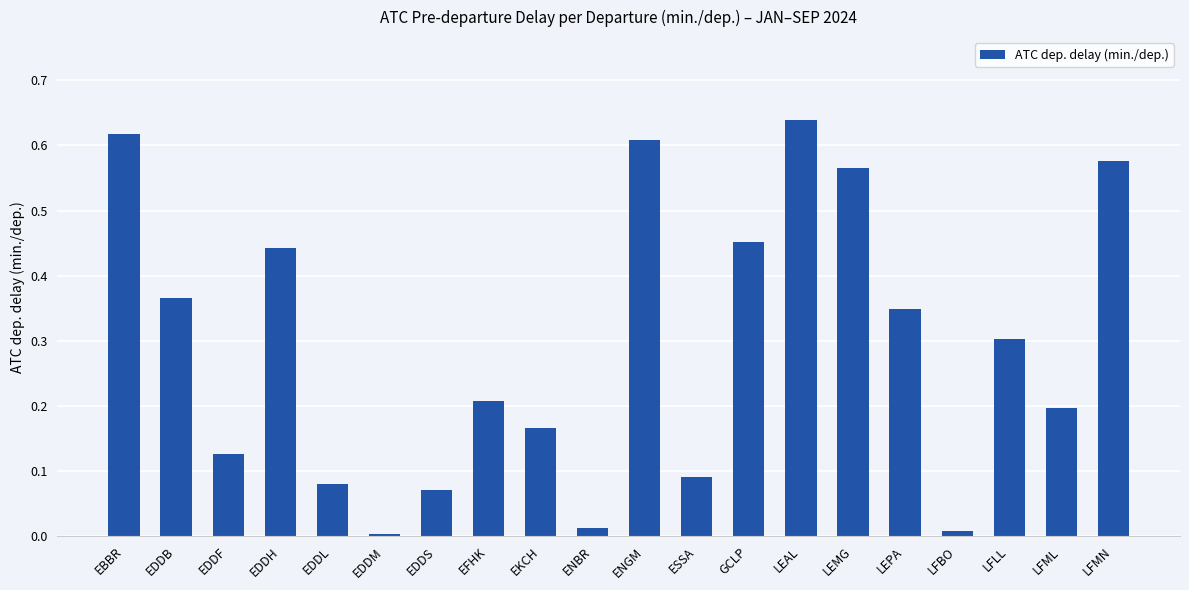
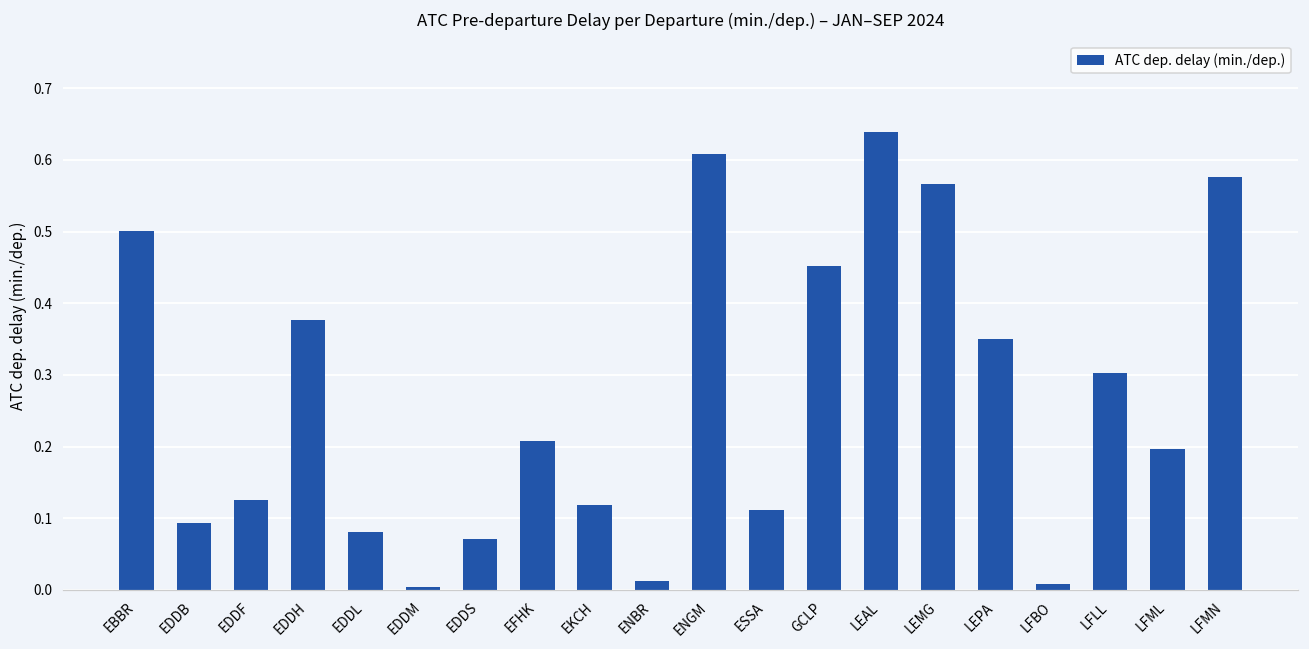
EBBR: 0.62 -> 0.50
EDDB: 0.37 -> 0.09
EDDH: 0.44 -> 0.38
EKCH: 0.17 -> 0.12
ESSA: 0.09 -> 0.11
